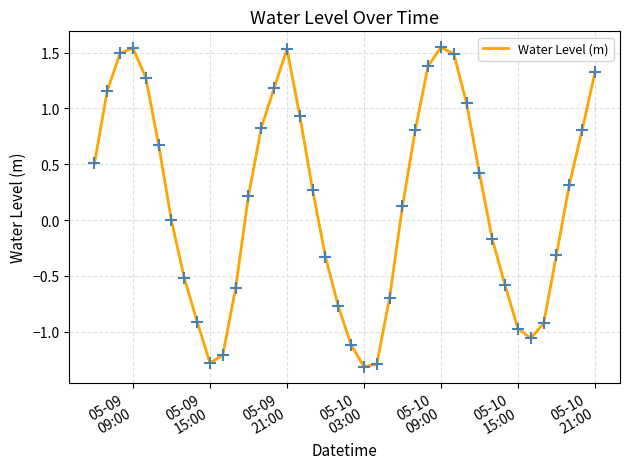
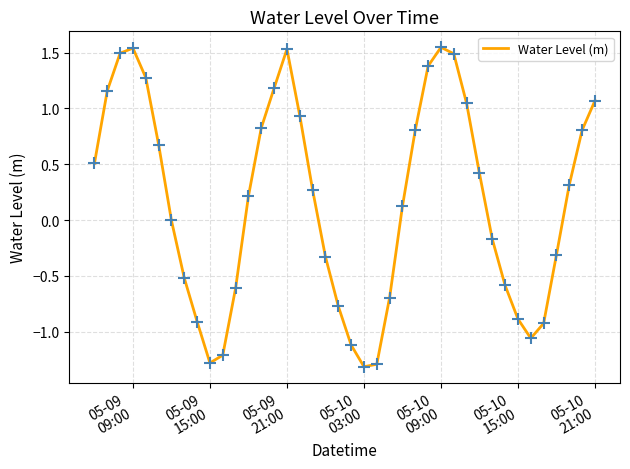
05-10 15:00: -0.97 -> -0.89
05-10 21:00: 1.32 -> 1.07
